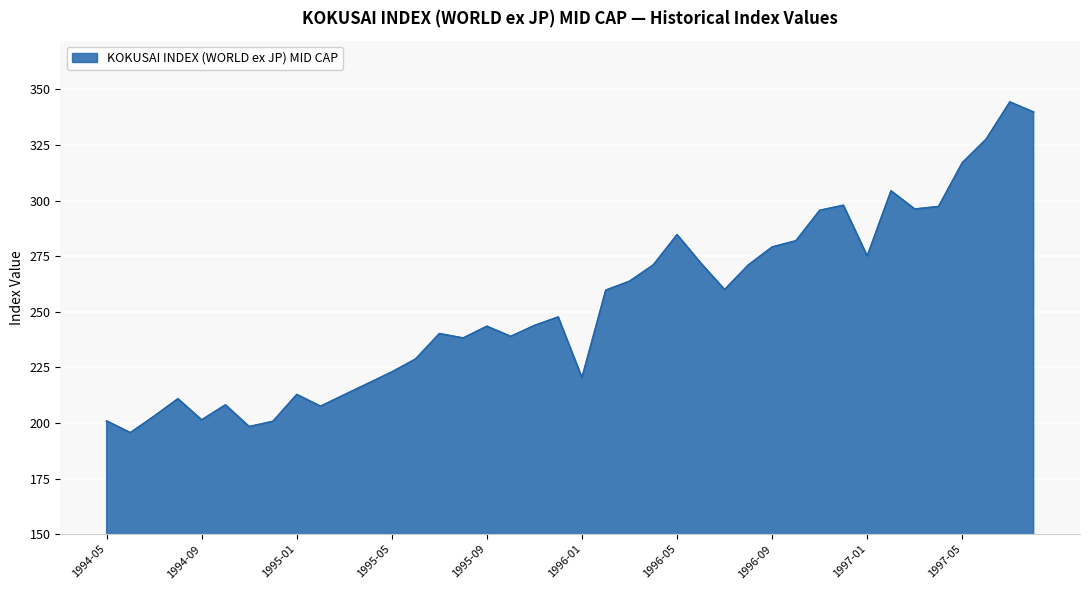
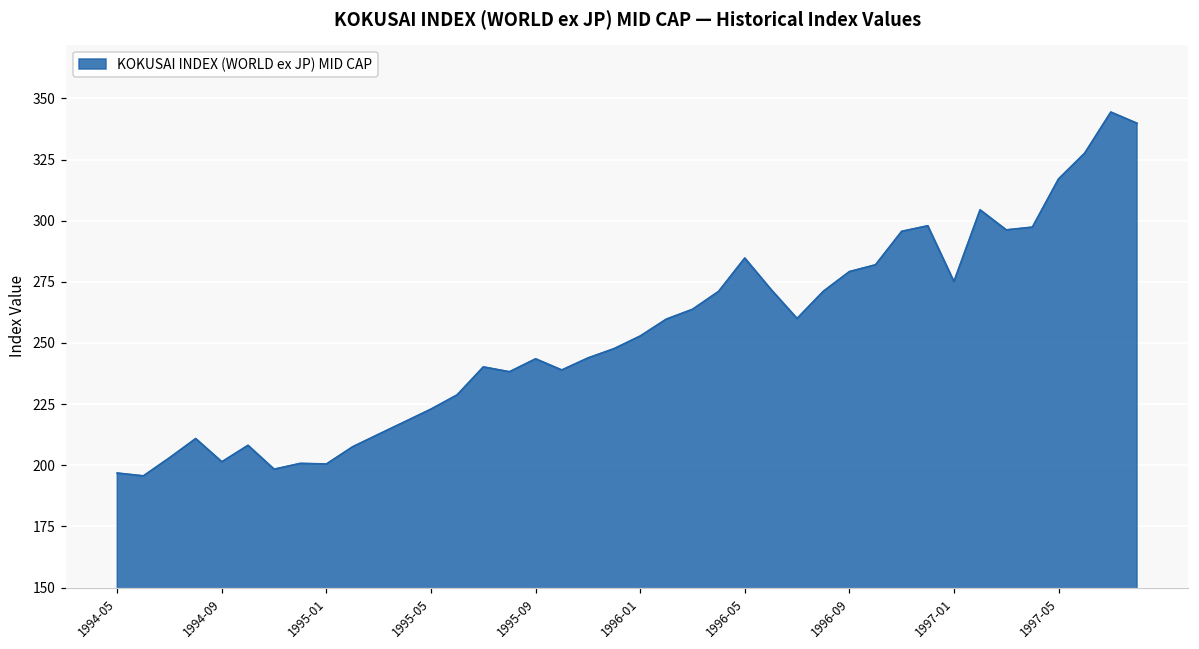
1994-05: 201 -> 197
1995-01: 213 -> 200
1996-01: 220 -> 253
